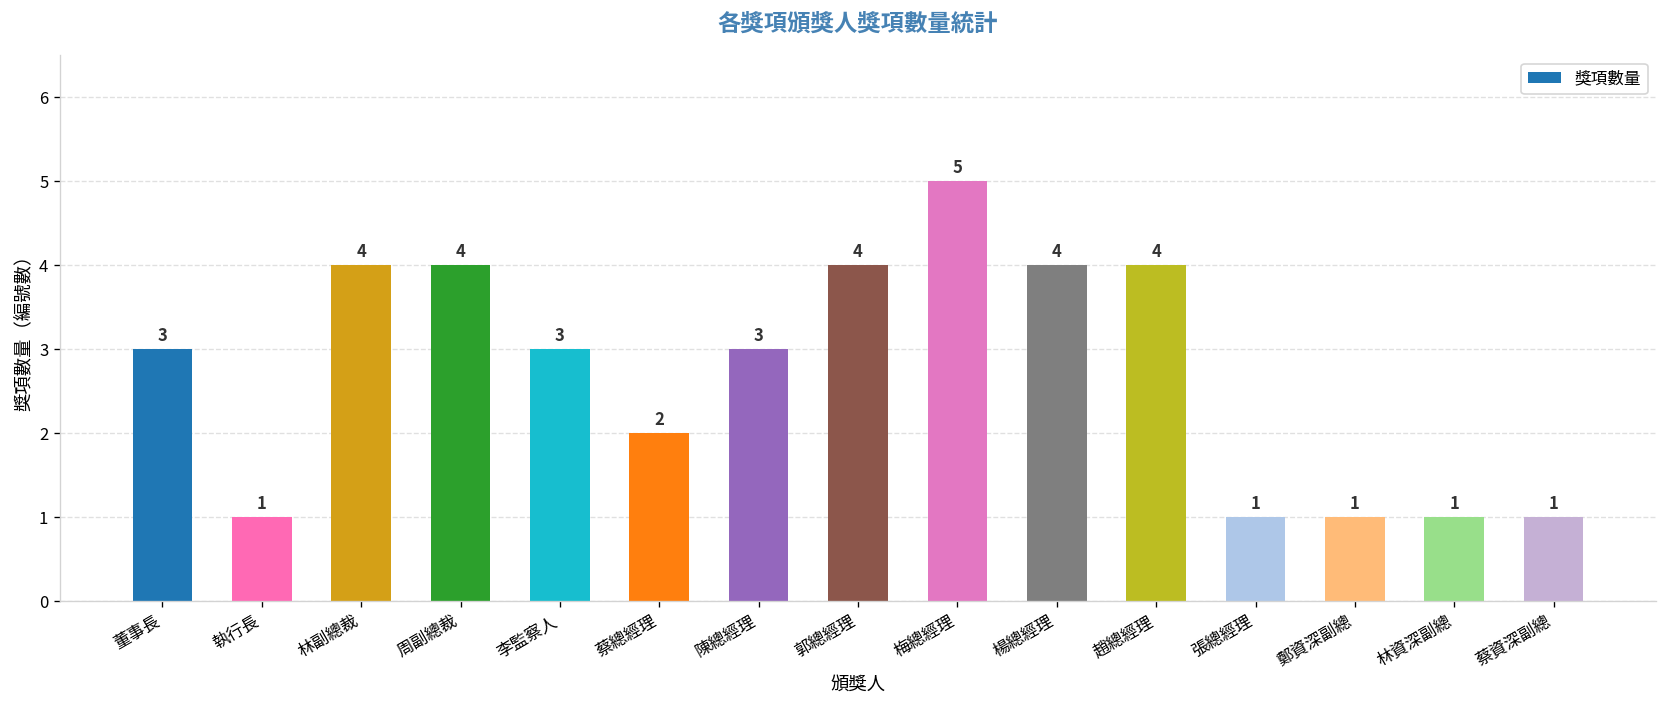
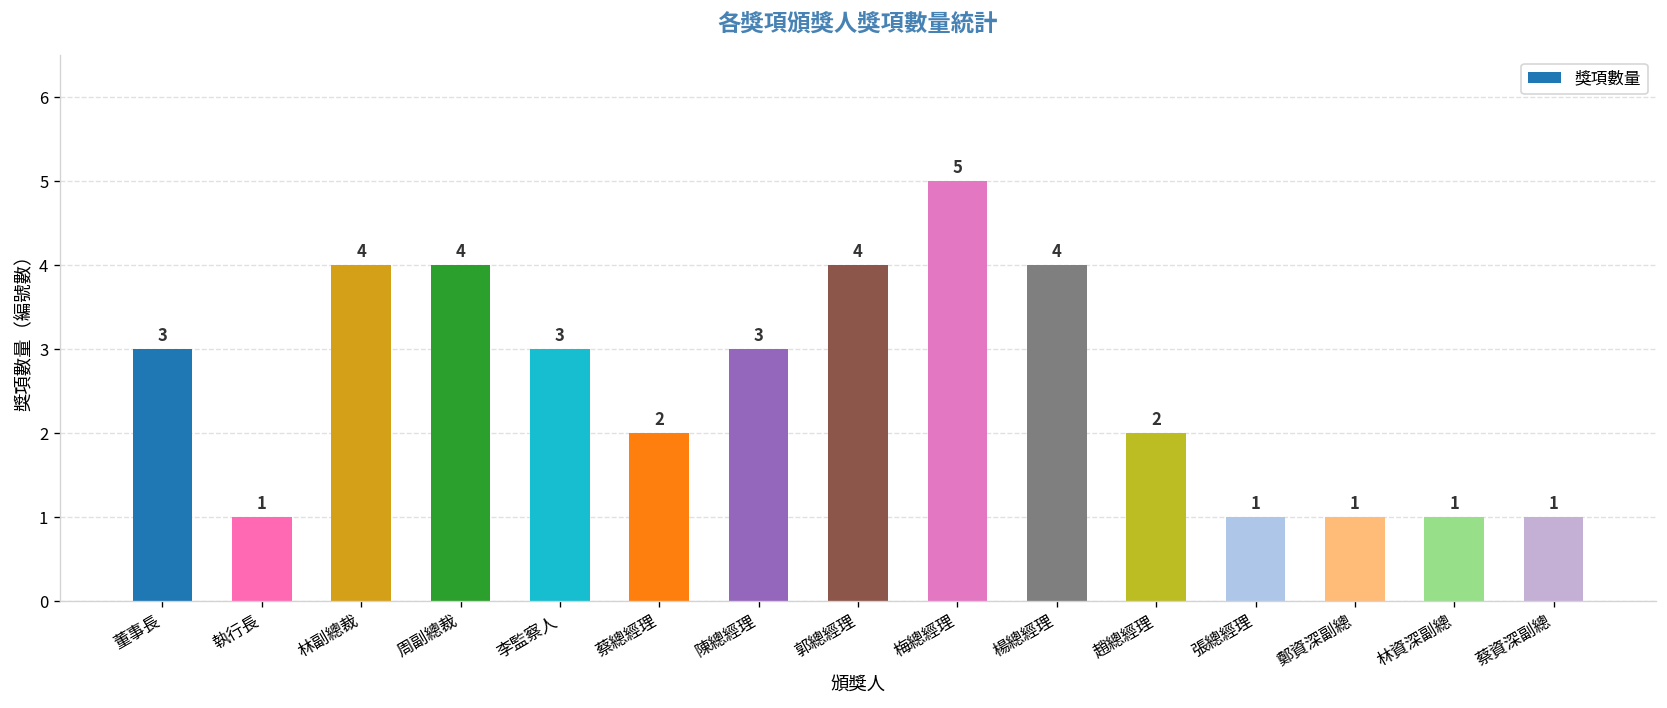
趙總經理: 4 -> 2
